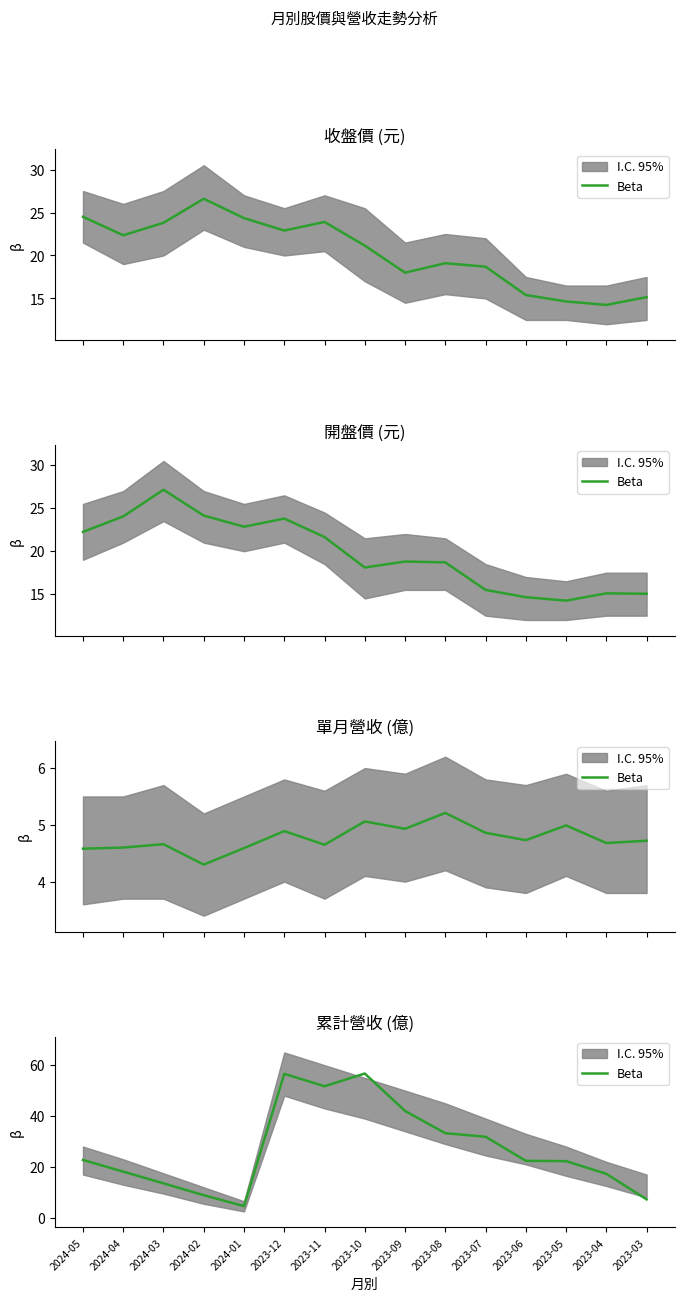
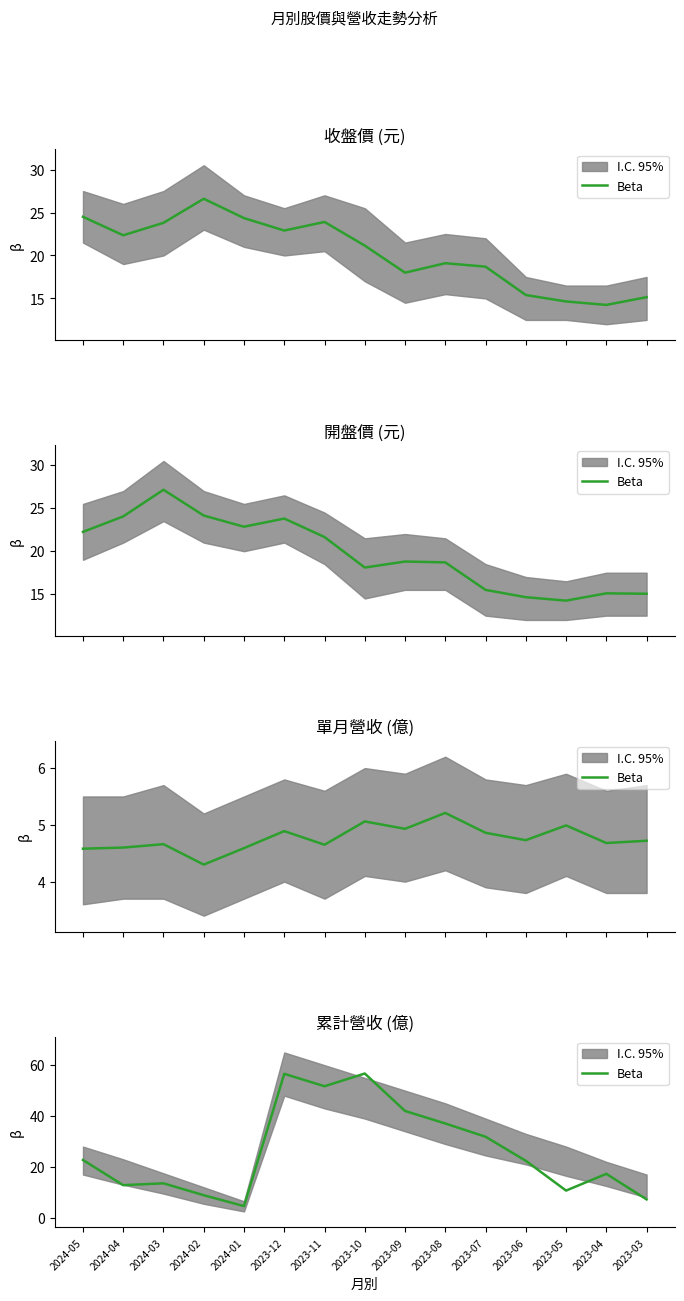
累計營收 (億), Beta, 2024-04: 18 -> 13
累計營收 (億), Beta, 2023-08: 33 -> 37
累計營收 (億), Beta, 2023-05: 22 -> 11
